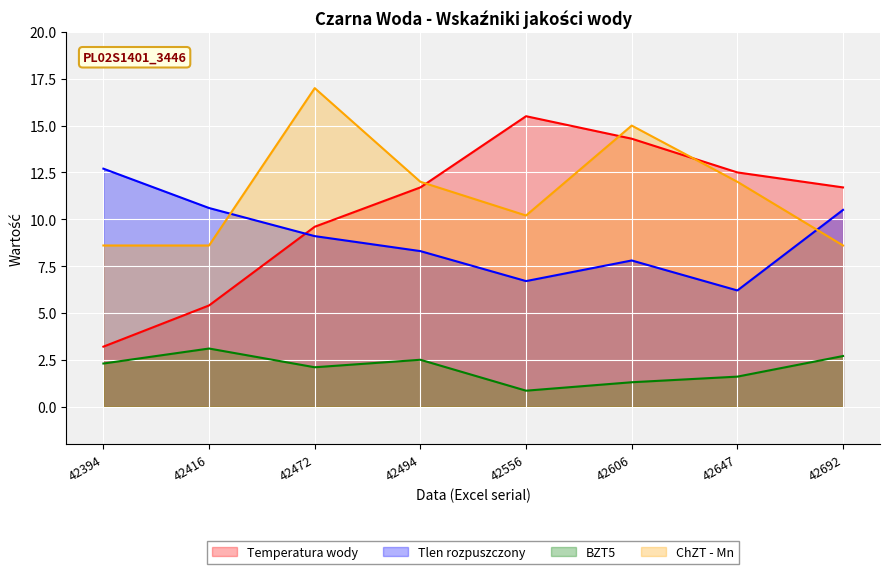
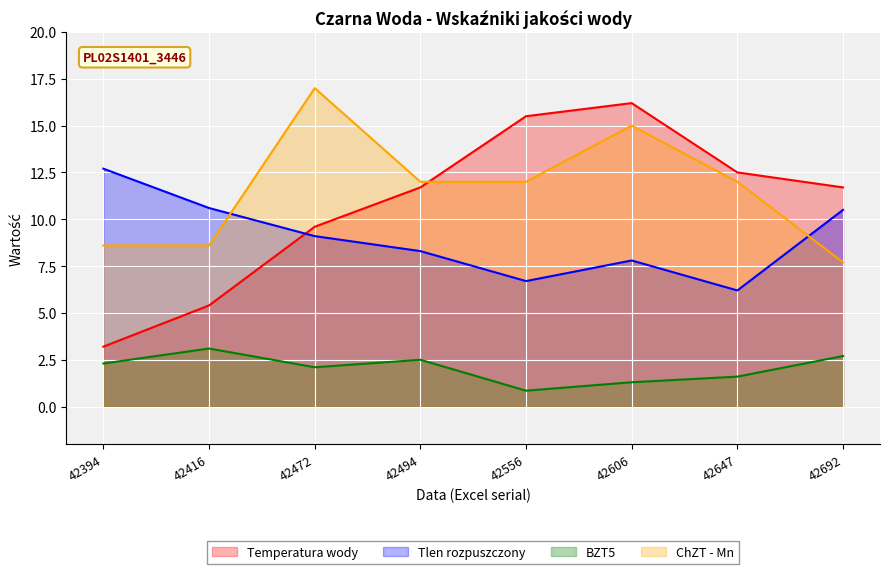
ChZT - Mn, 42556: 10.2 -> 12.0
Temperatura wody, 42606: 14.3 -> 16.2
ChZT - Mn, 42692: 8.6 -> 7.7
